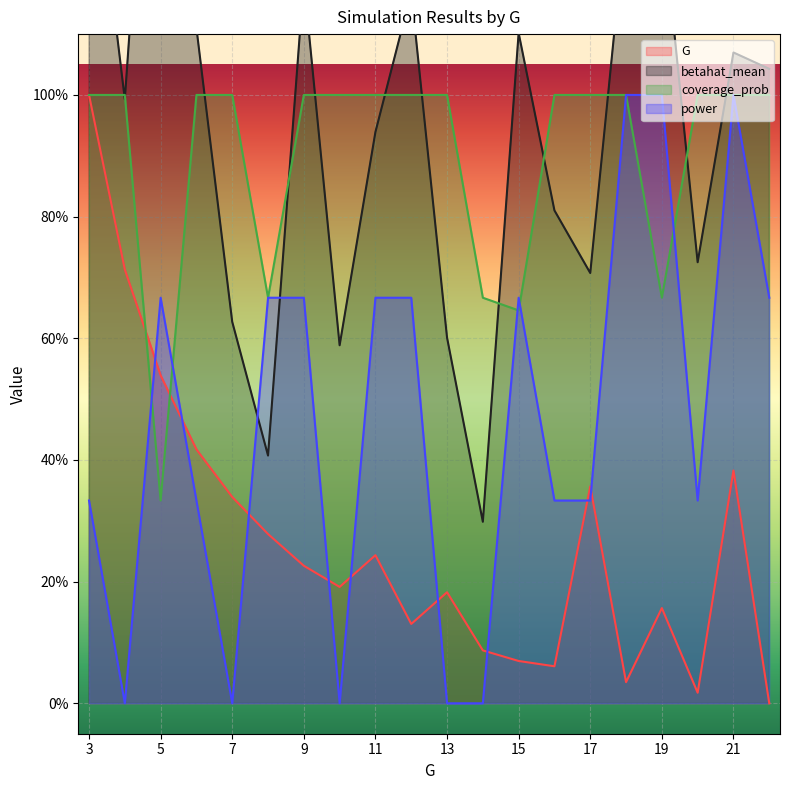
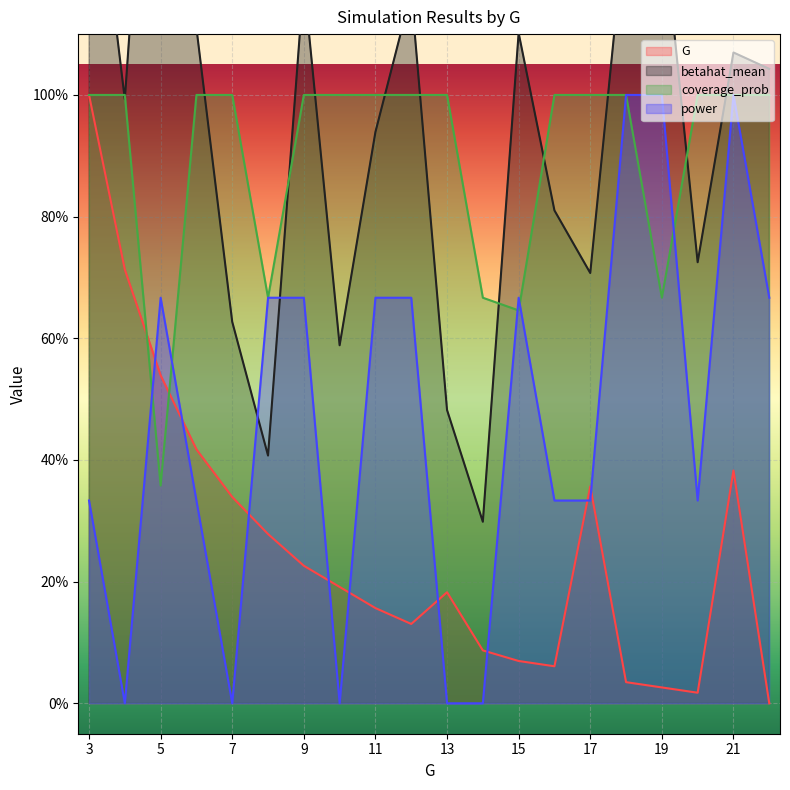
coverage_prob, 5: 33% -> 36%
G, 11: 24% -> 16%
betahat_mean, 13: 60% -> 48%
G, 19: 16% -> 3%
